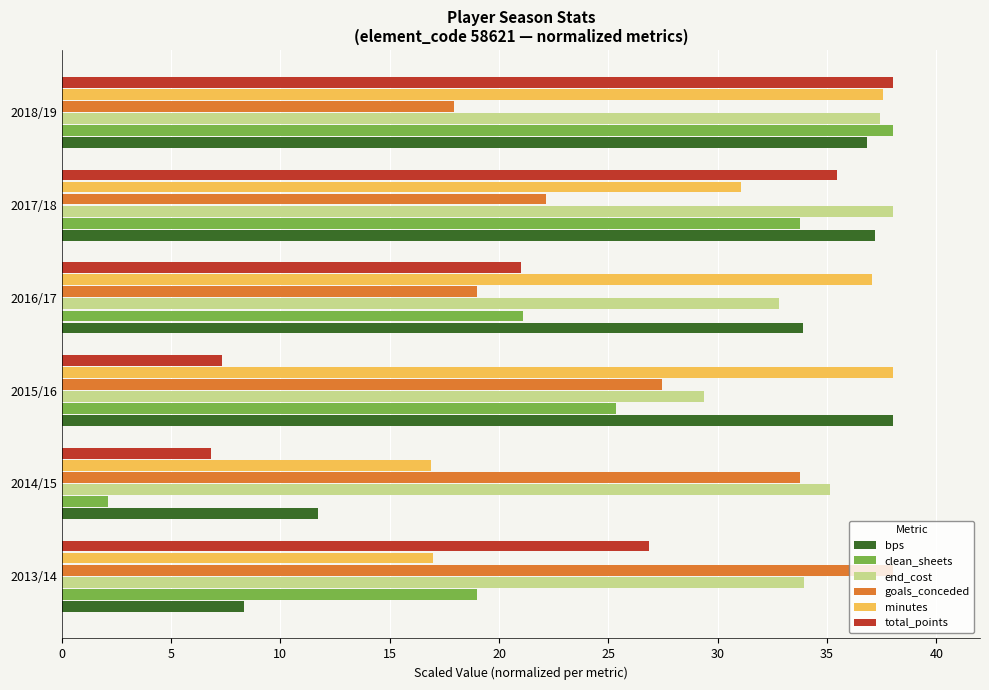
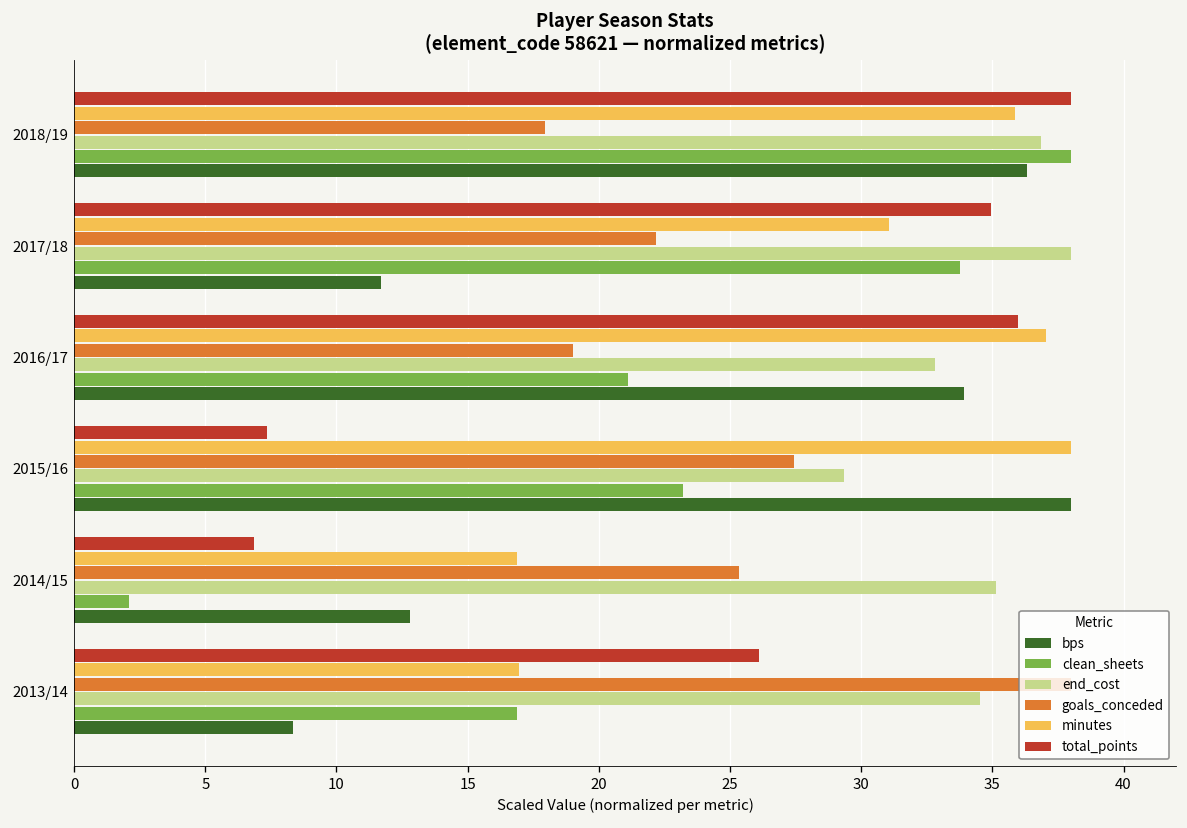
minutes, 2018/19: 37.6 -> 35.9
end_cost, 2018/19: 37.4 -> 36.8
bps, 2018/19: 36.8 -> 36.3
total_points, 2017/18: 35.5 -> 35.0
bps, 2017/18: 37.2 -> 11.7
total_points, 2016/17: 21.0 -> 36.0
clean_sheets, 2015/16: 25.3 -> 23.2
goals_conceded, 2014/15: 33.8 -> 25.3
bps, 2014/15: 11.7 -> 12.8
total_points, 2013/14: 26.9 -> 26.1
end_cost, 2013/14: 34.0 -> 34.5
clean_sheets, 2013/14: 19.0 -> 16.9
